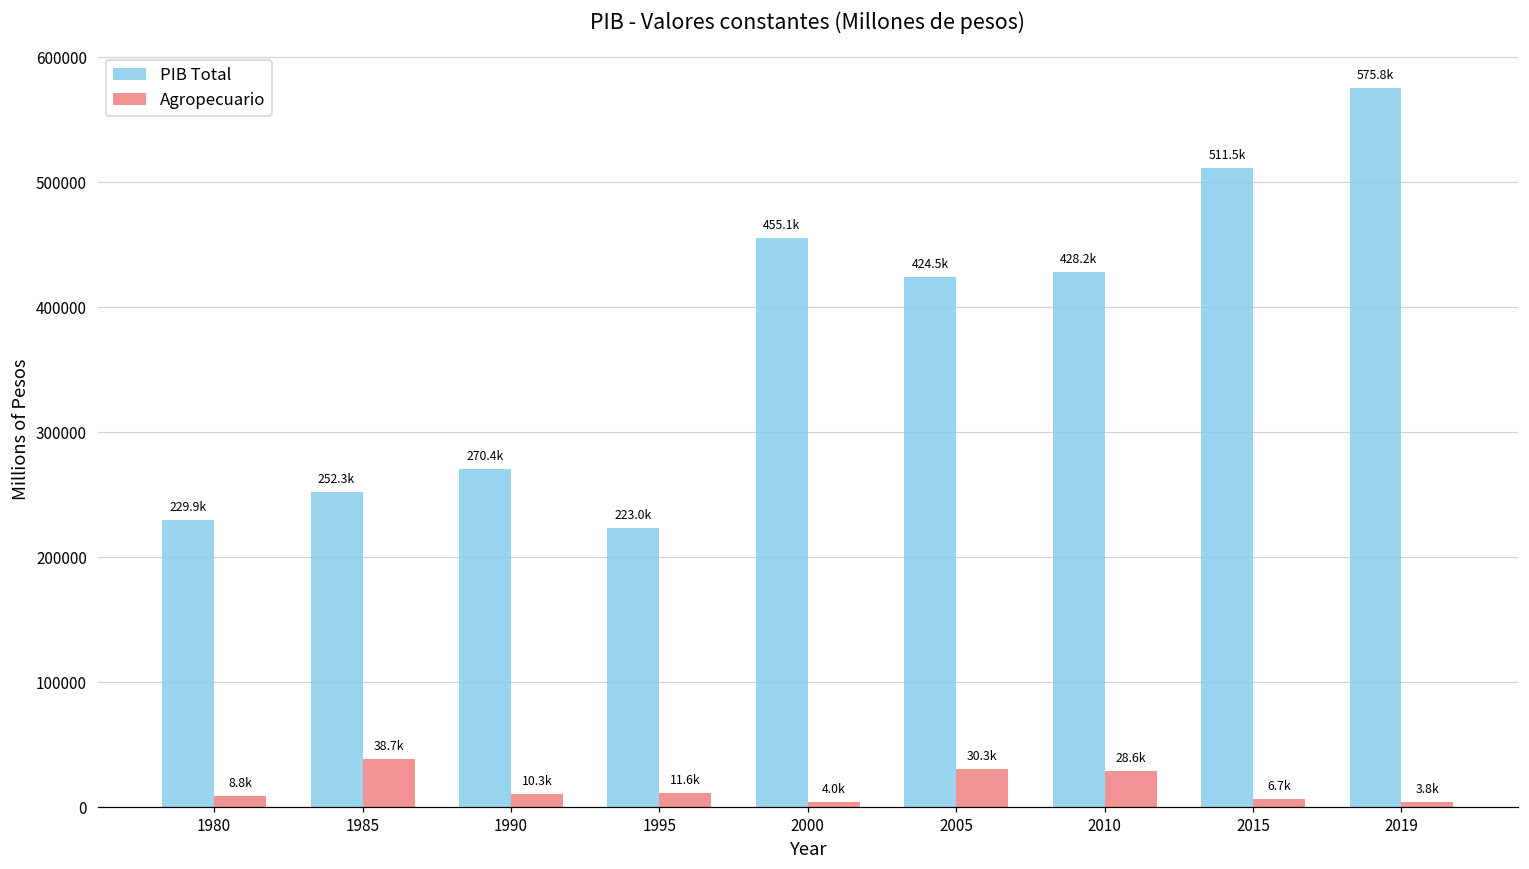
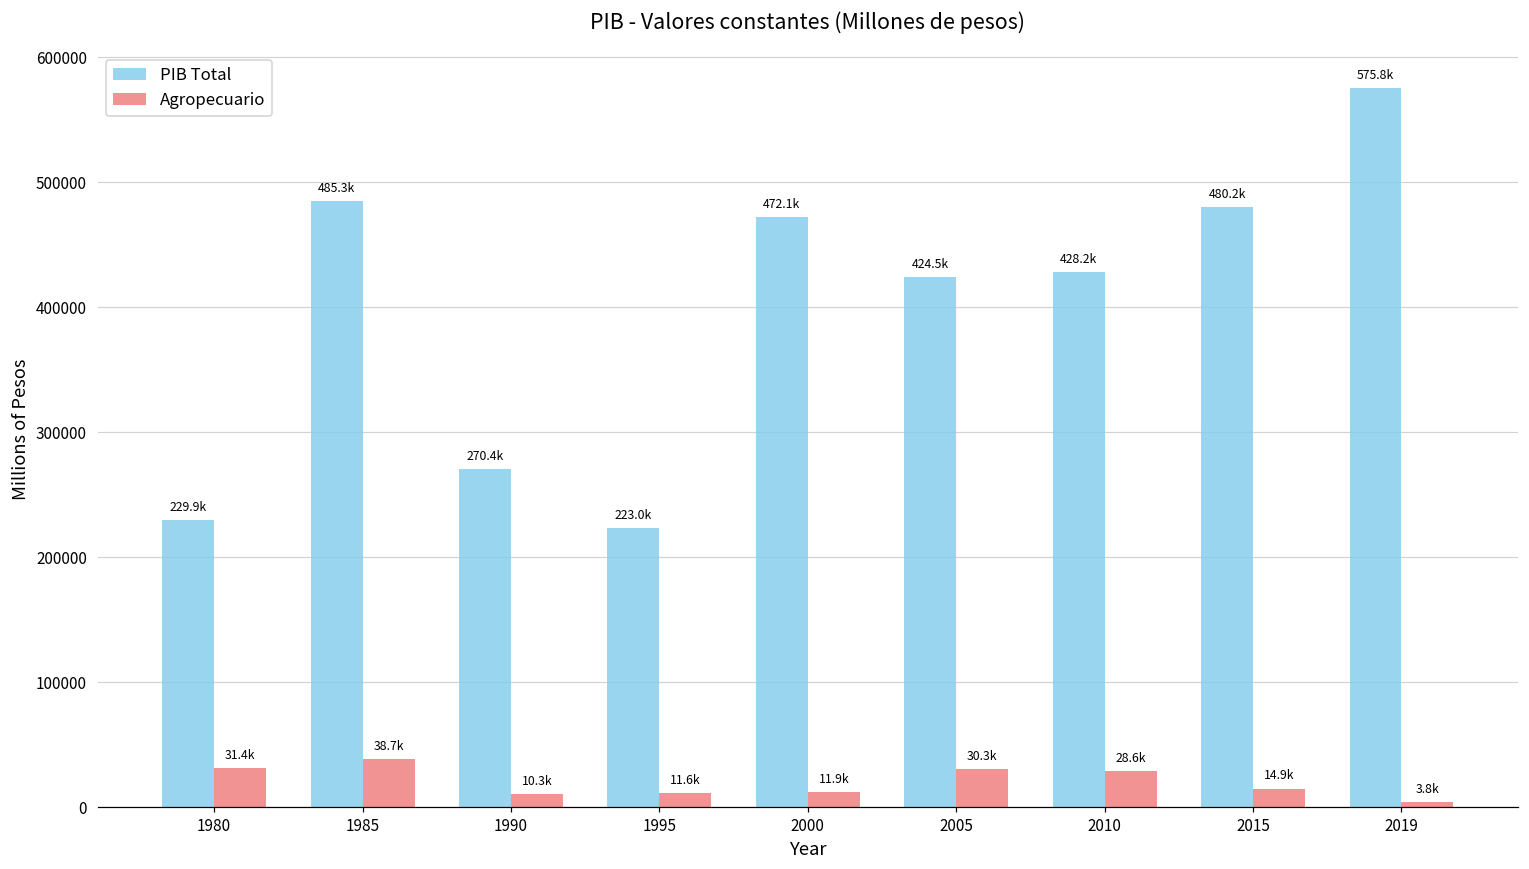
Agropecuario, 1980: 8.8k -> 31.4k
PIB Total, 1985: 252.3k -> 485.3k
PIB Total, 2000: 455.1k -> 472.1k
Agropecuario, 2000: 4.0k -> 11.9k
PIB Total, 2015: 511.5k -> 480.2k
Agropecuario, 2015: 6.7k -> 14.9k
